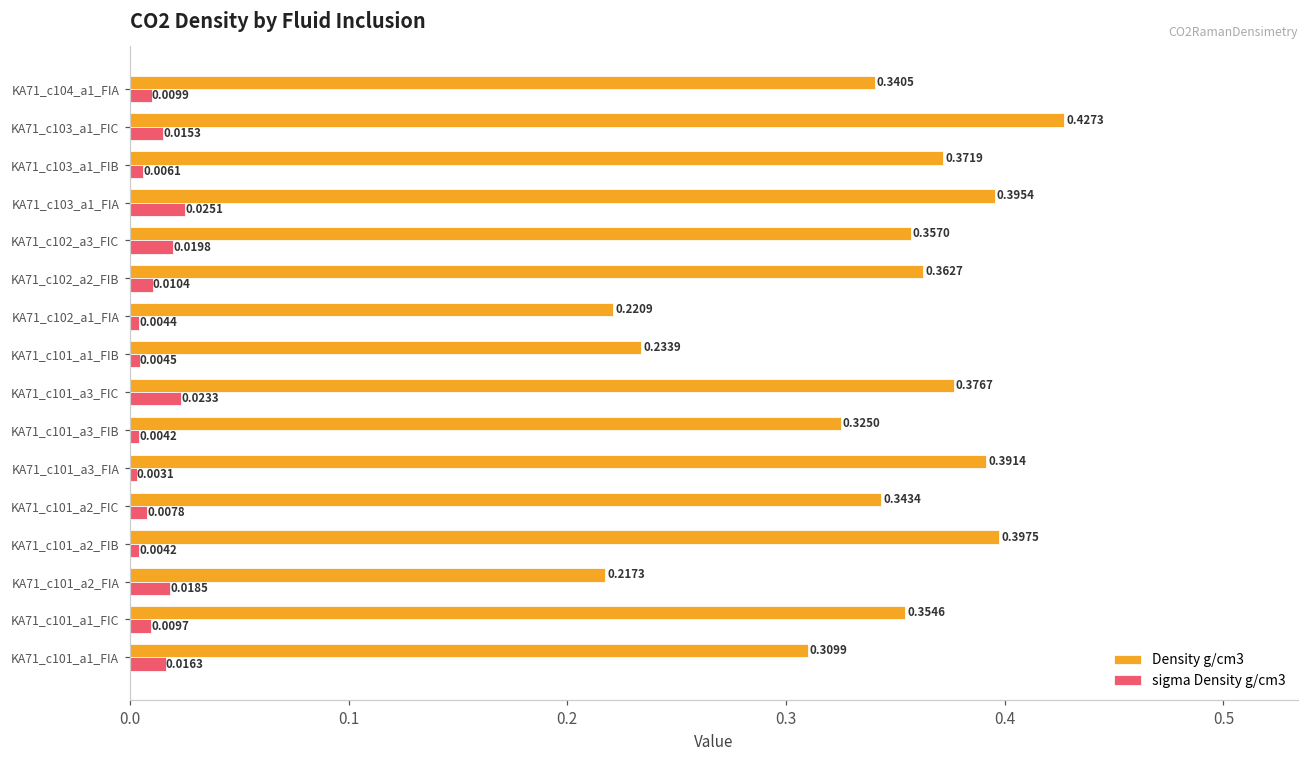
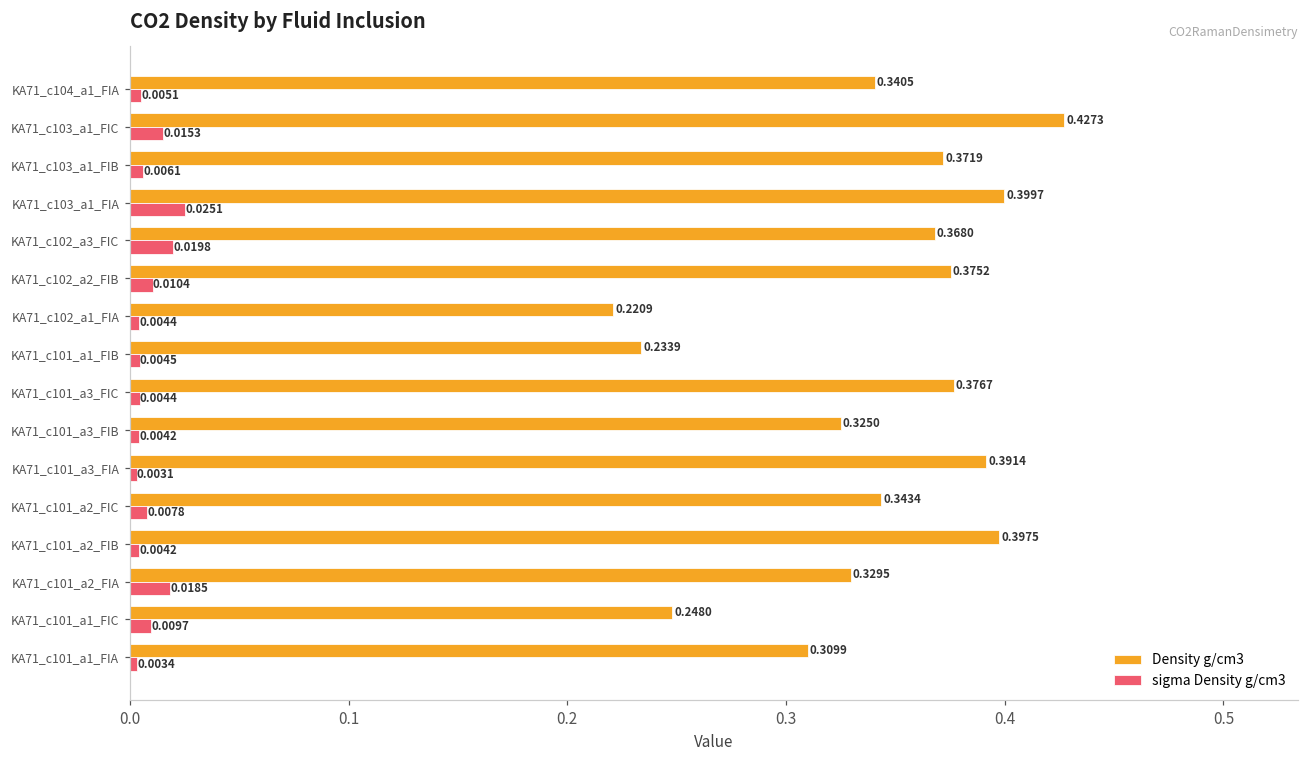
sigma Density g/cm3, KA71_c104_a1_FIA: 0.0099 -> 0.0051
Density g/cm3, KA71_c103_a1_FIA: 0.3954 -> 0.3997
Density g/cm3, KA71_c102_a3_FIC: 0.3570 -> 0.3680
Density g/cm3, KA71_c102_a2_FIB: 0.3627 -> 0.3752
sigma Density g/cm3, KA71_c101_a3_FIC: 0.0233 -> 0.0044
Density g/cm3, KA71_c101_a2_FIA: 0.2173 -> 0.3295
Density g/cm3, KA71_c101_a1_FIC: 0.3546 -> 0.2480
sigma Density g/cm3, KA71_c101_a1_FIA: 0.0163 -> 0.0034
